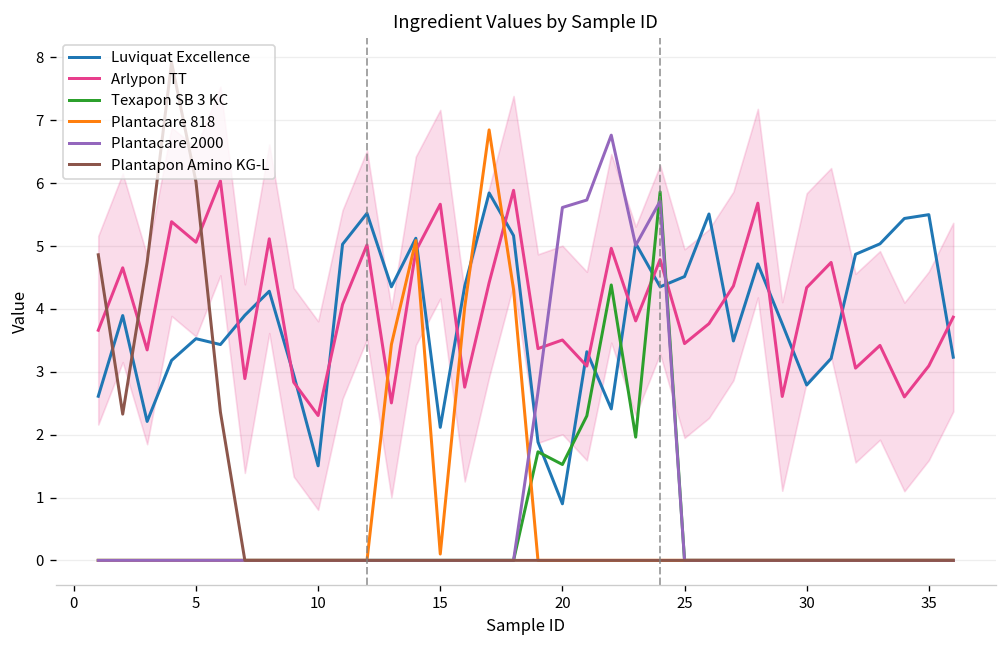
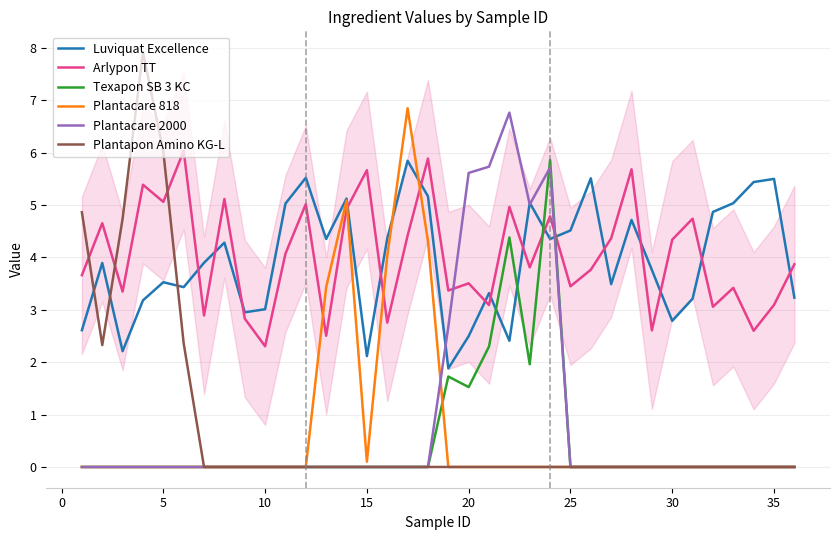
Luviquat Excellence, 10: 1.5 -> 3.0
Luviquat Excellence, 20: 0.9 -> 2.5
